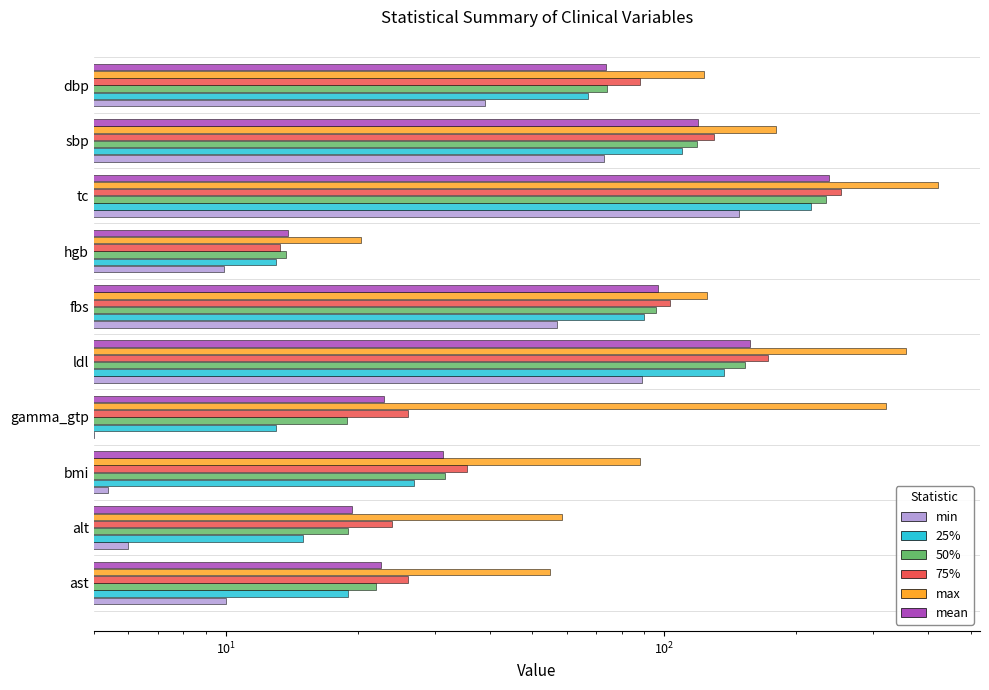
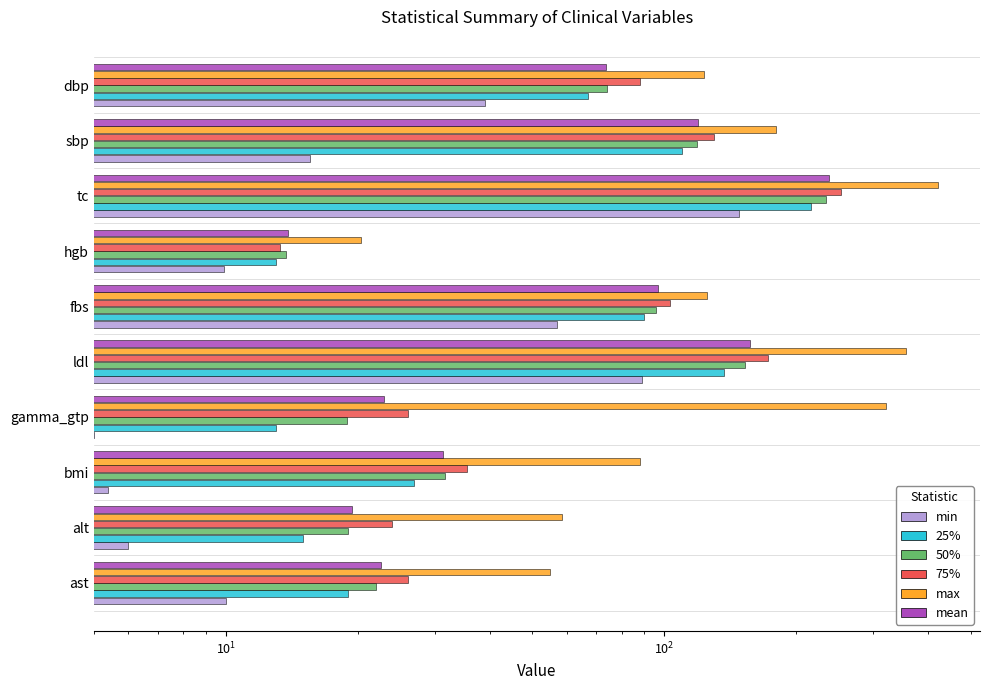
min, sbp: 73 -> 15.6
